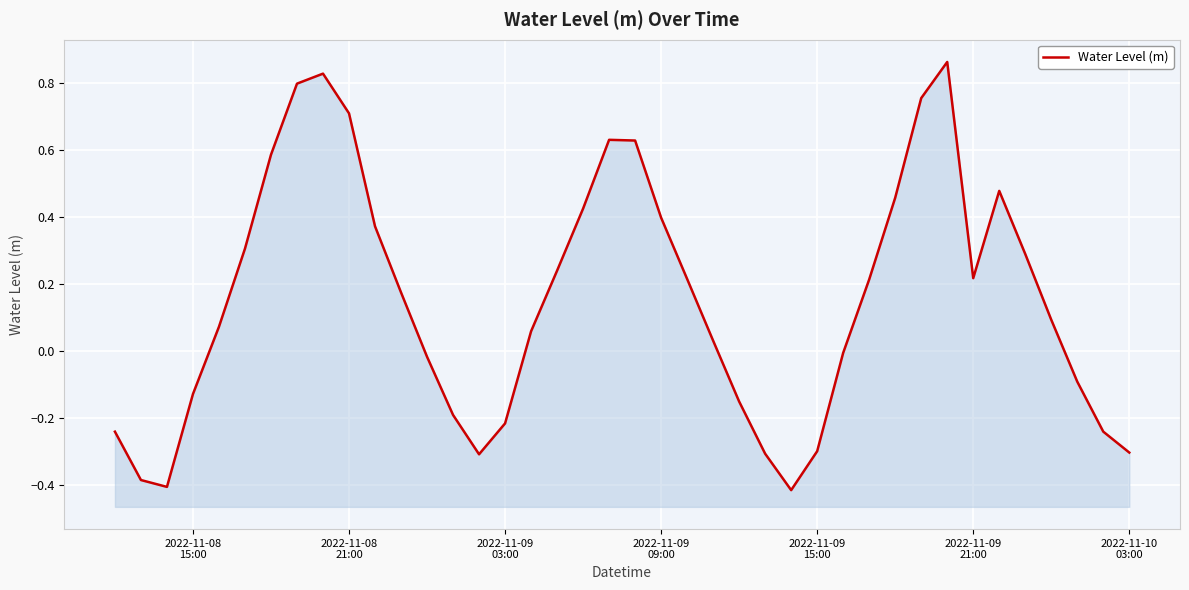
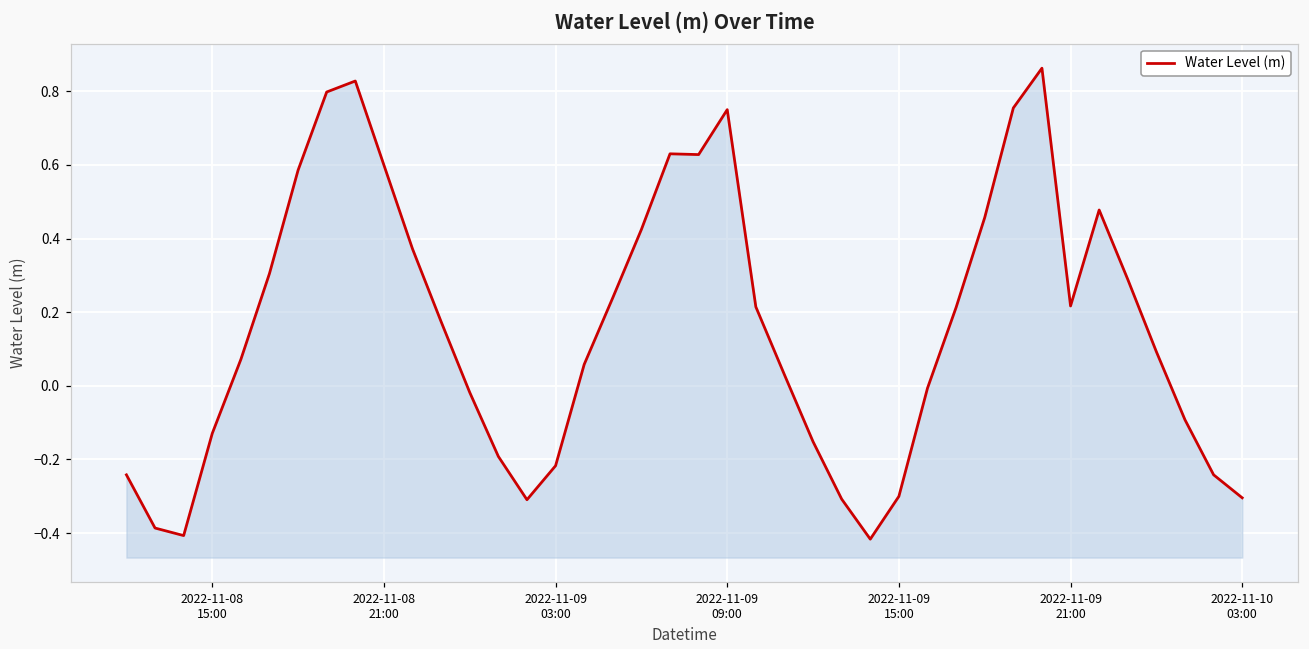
2022-11-08 21:00: 0.71 -> 0.60
2022-11-09 09:00: 0.40 -> 0.75
